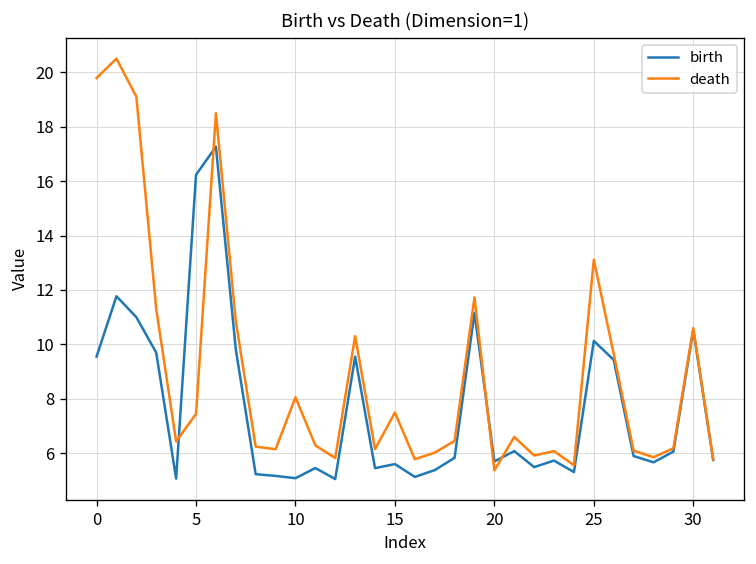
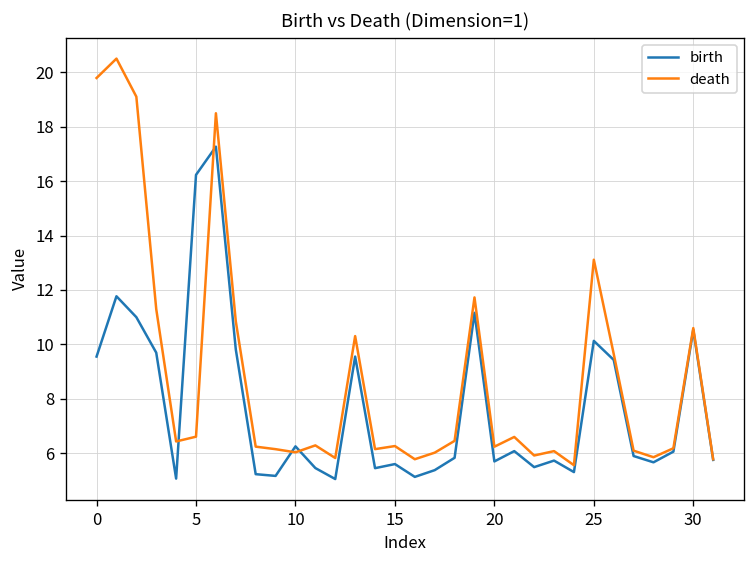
death, 5: 7.4 -> 6.6
birth, 10: 5.1 -> 6.3
death, 10: 8.1 -> 6.0
death, 15: 7.5 -> 6.3
death, 20: 5.4 -> 6.2
